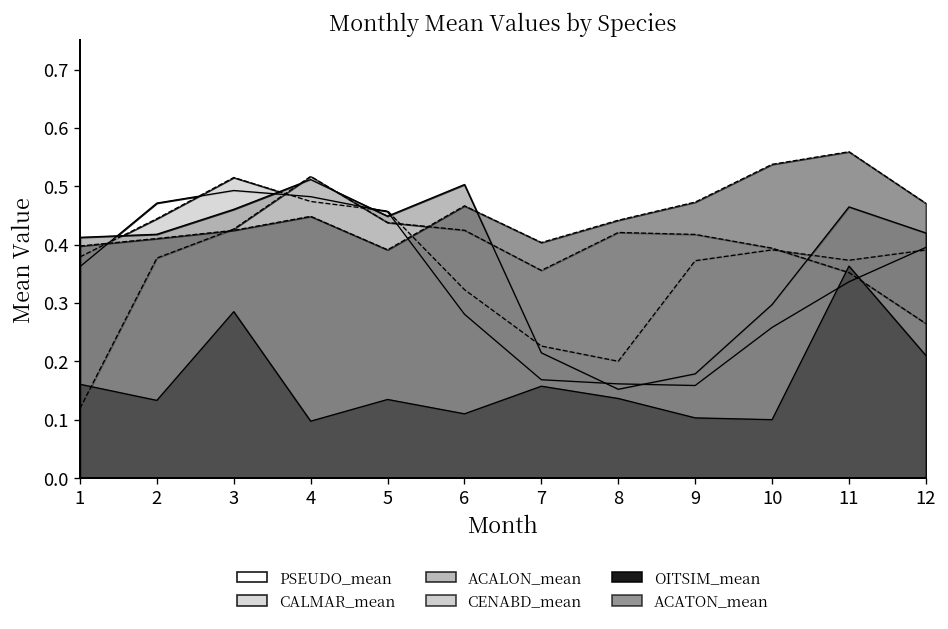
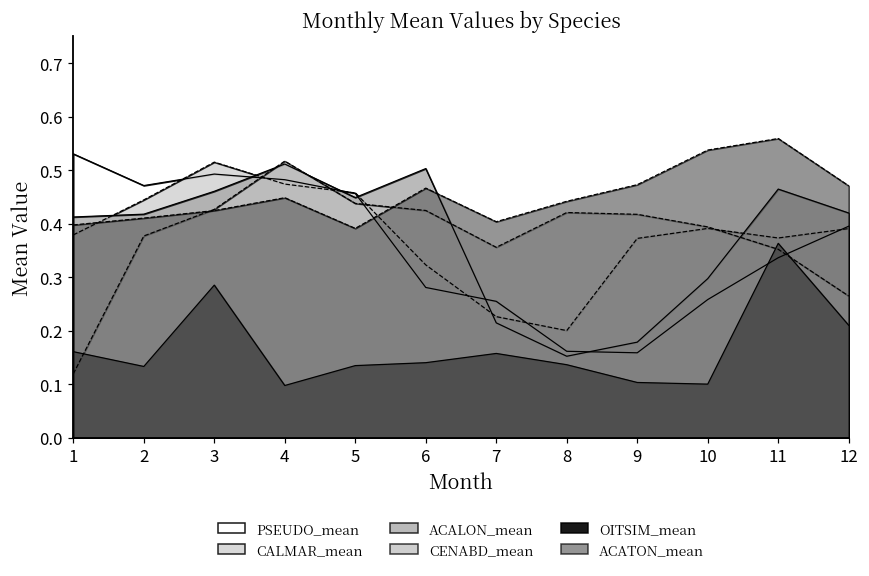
PSEUDO_mean, 1: 0.36 -> 0.53
OITSIM_mean, 6: 0.11 -> 0.14
PSEUDO_mean, 7: 0.17 -> 0.25
